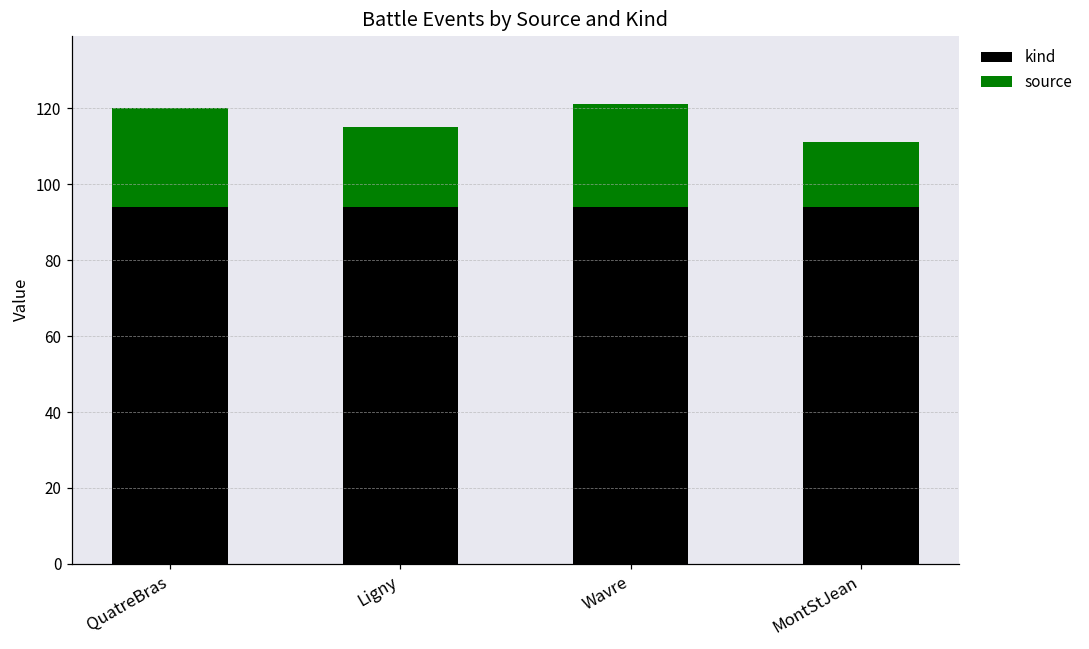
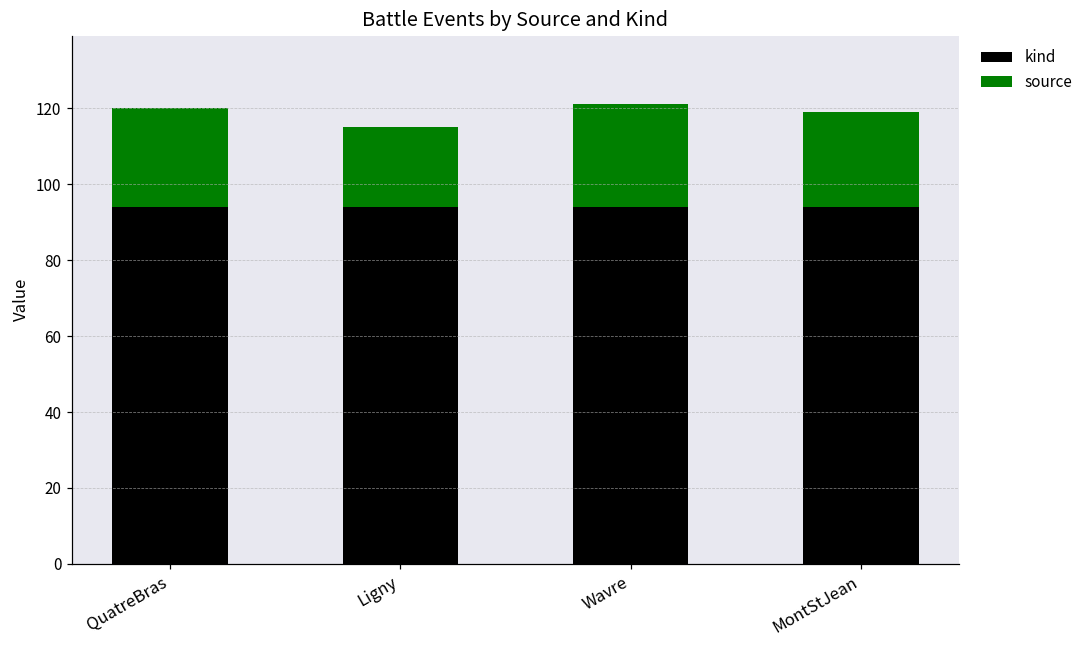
source, MontStJean: 17 -> 25
